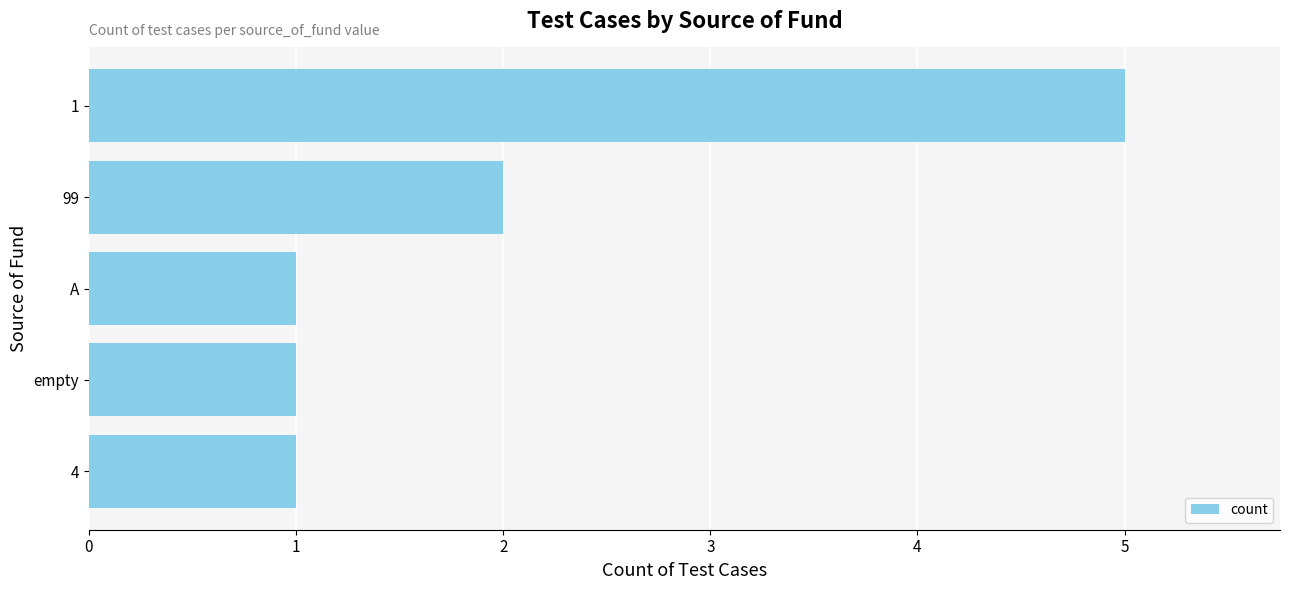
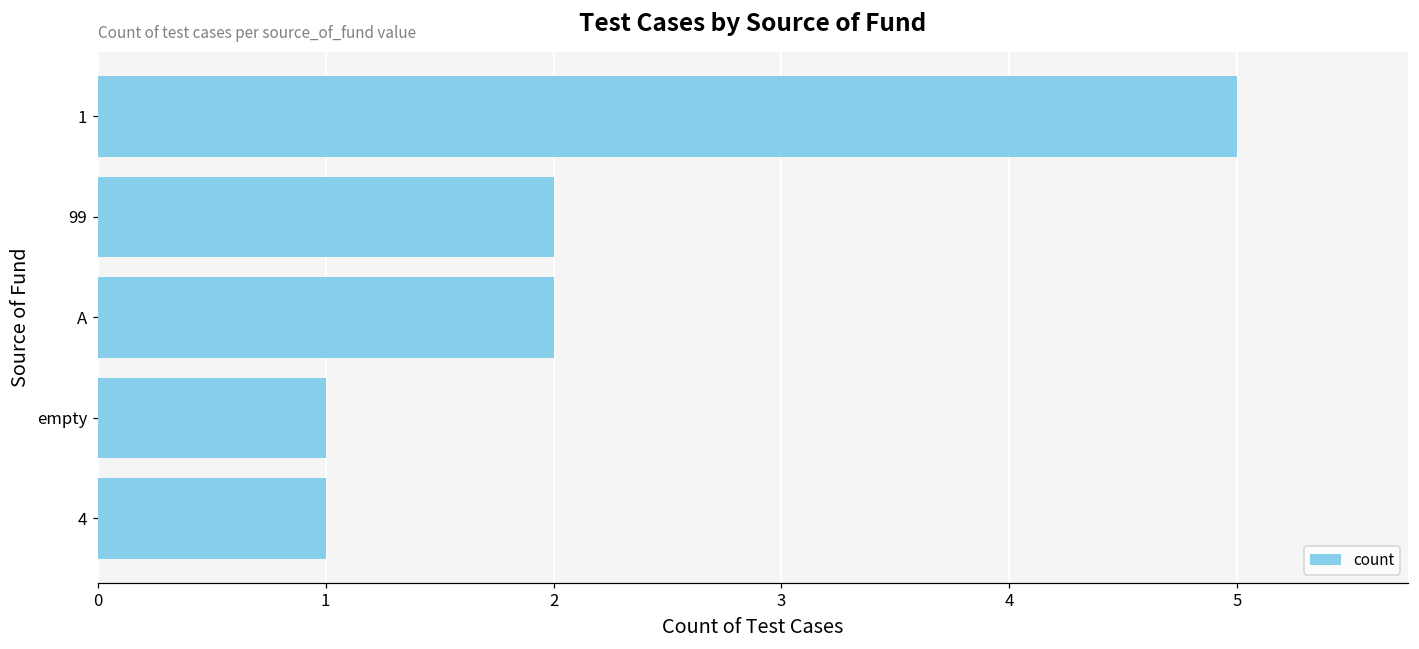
A: 1 -> 2
